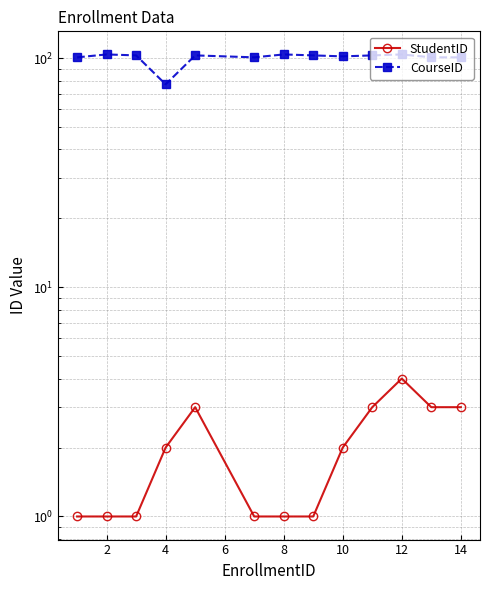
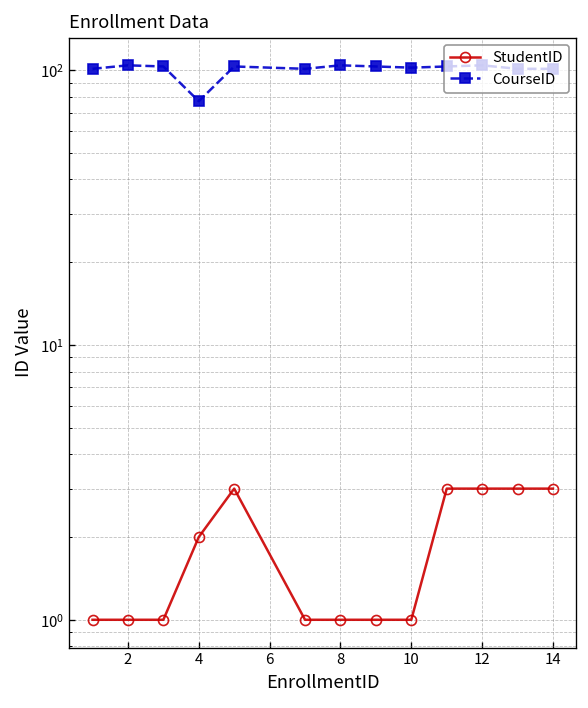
StudentID, 10: 2 -> 1
StudentID, 12: 4 -> 3
